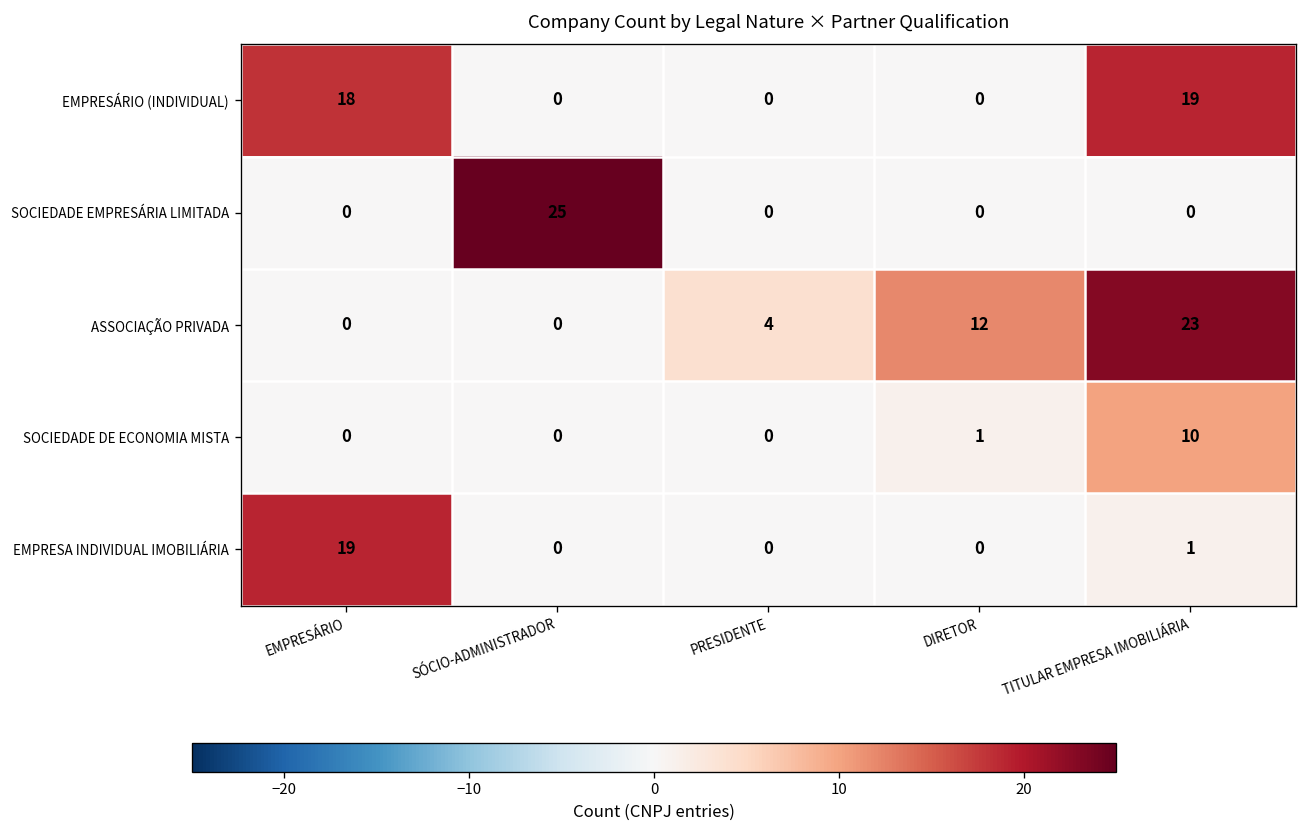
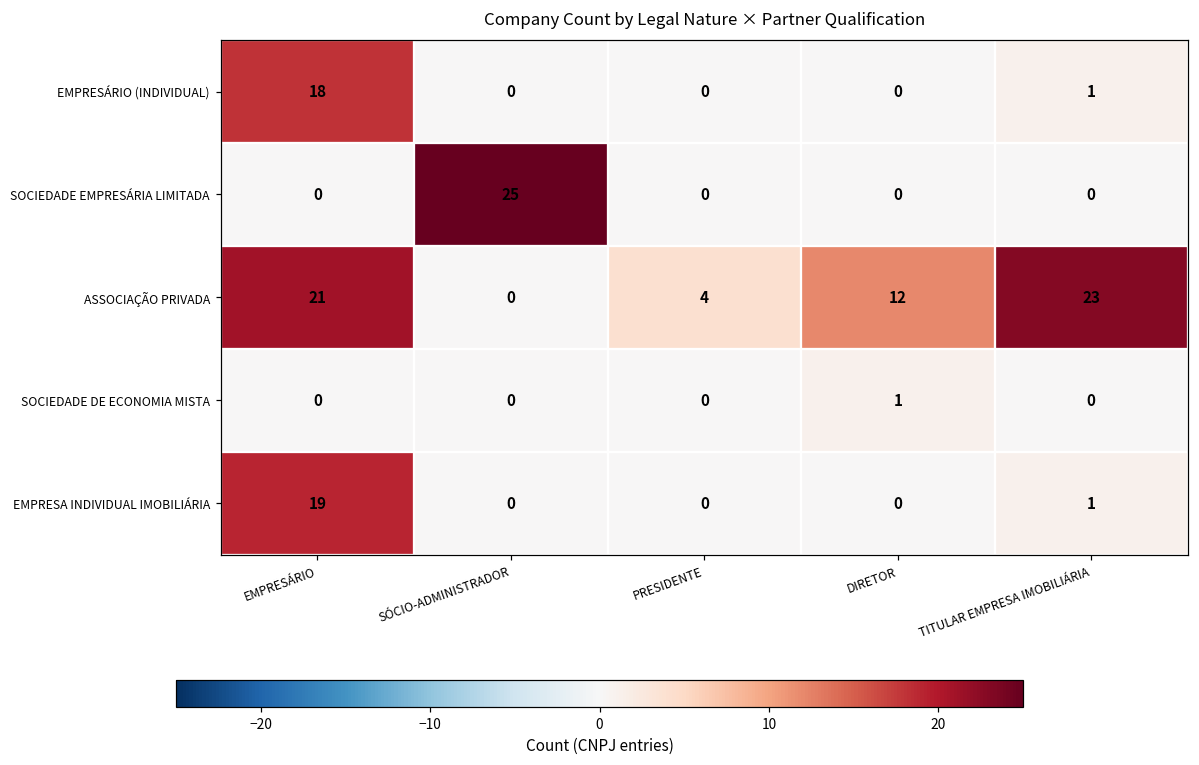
EMPRESÁRIO (INDIVIDUAL), TITULAR EMPRESA IMOBILIÁRIA: 19 -> 1
ASSOCIAÇÃO PRIVADA, EMPRESÁRIO: 0 -> 21
SOCIEDADE DE ECONOMIA MISTA, TITULAR EMPRESA IMOBILIÁRIA: 10 -> 0
